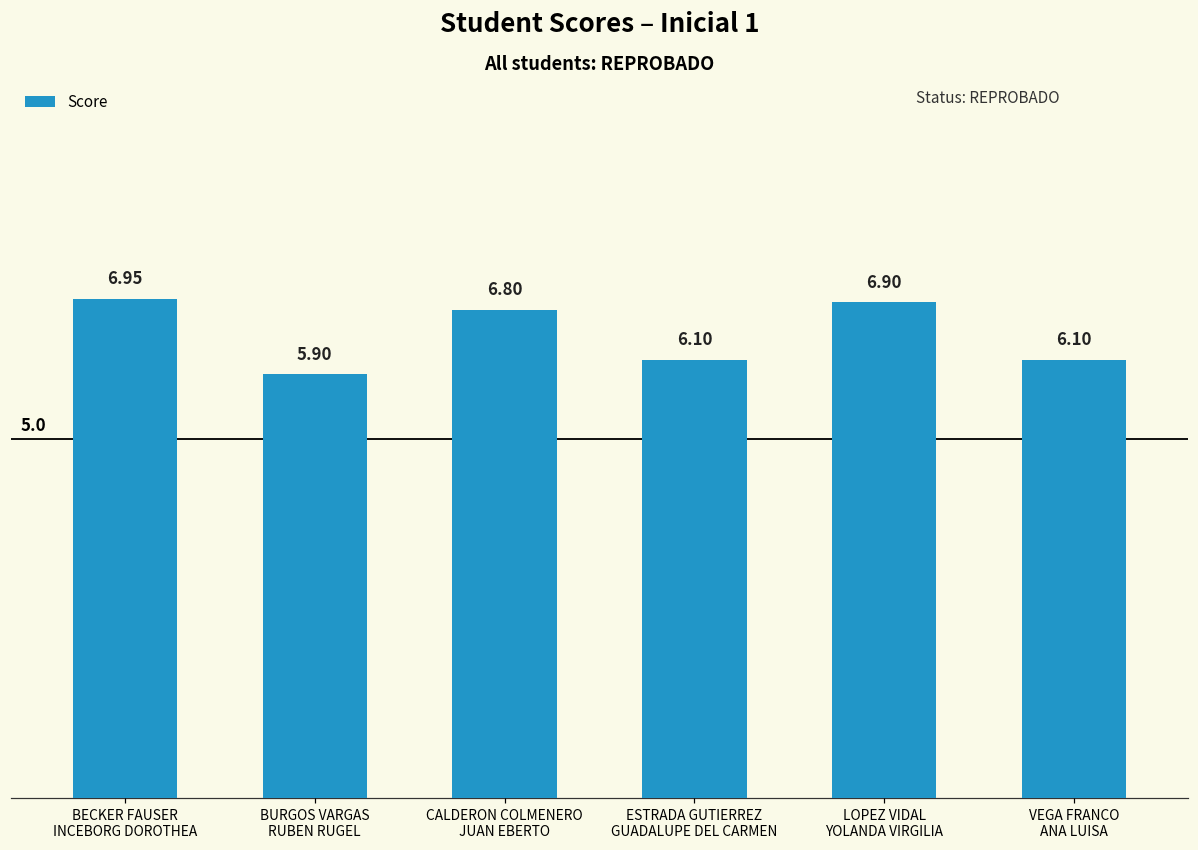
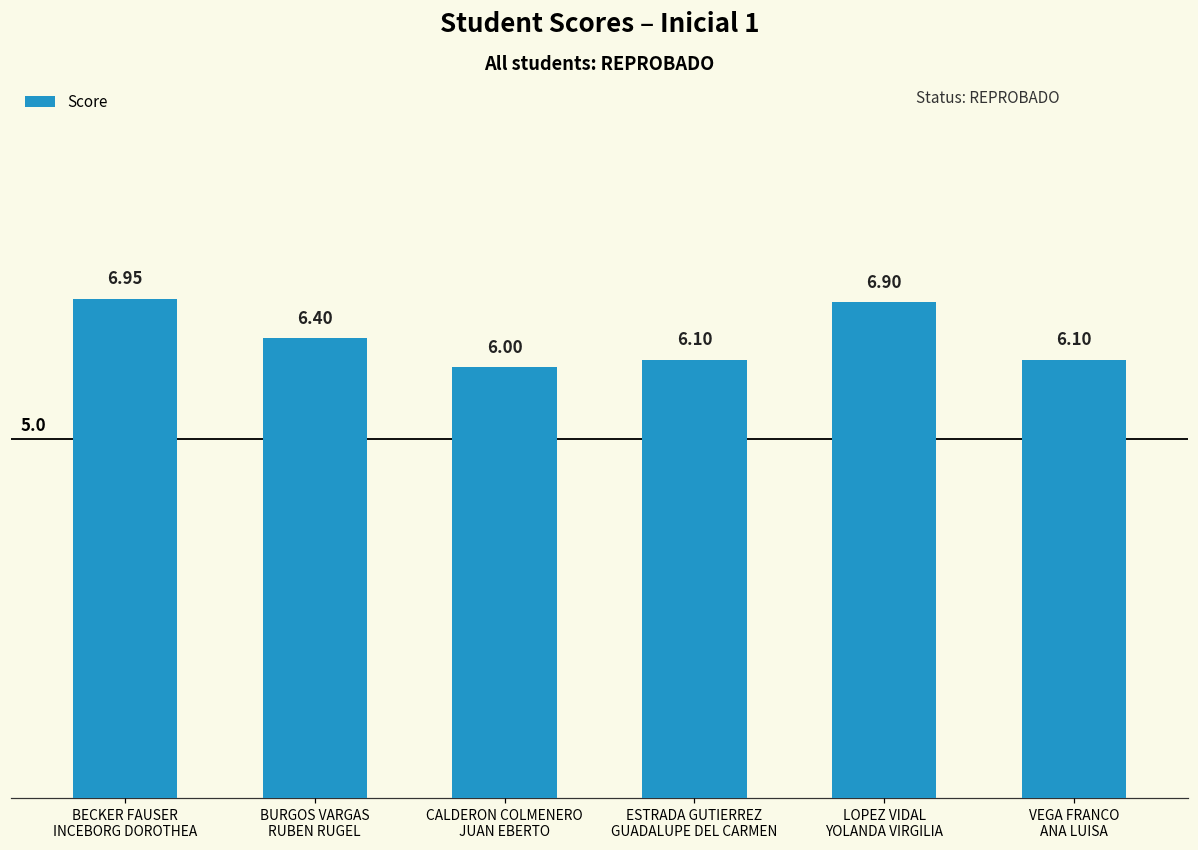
BURGOS VARGAS RUBEN RUGEL: 5.90 -> 6.40
CALDERON COLMENERO JUAN EBERTO: 6.80 -> 6.00
